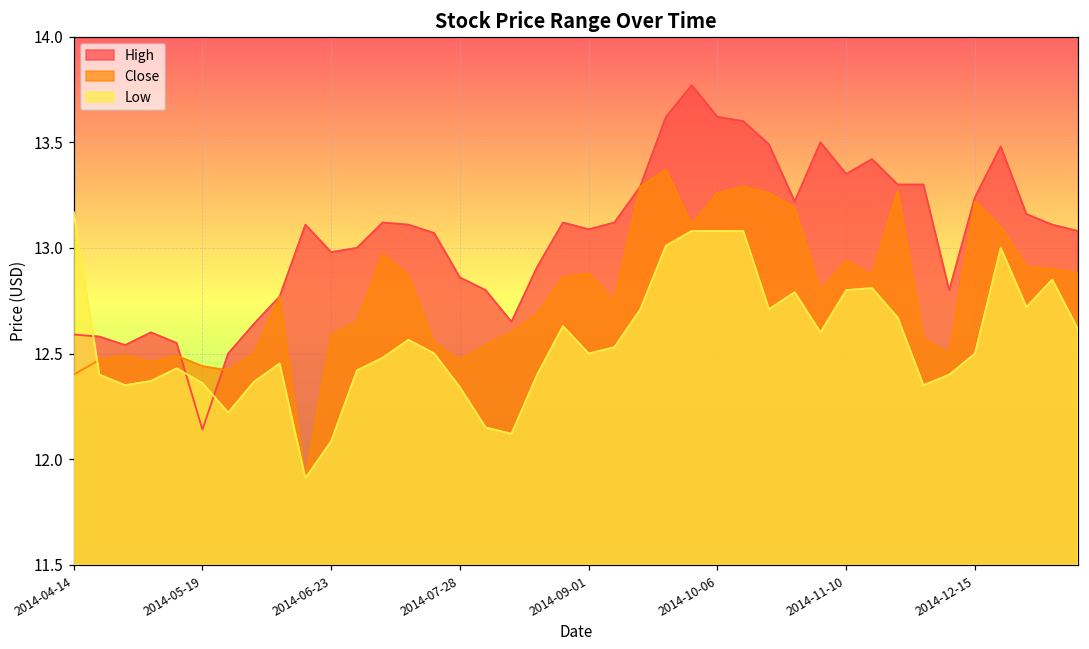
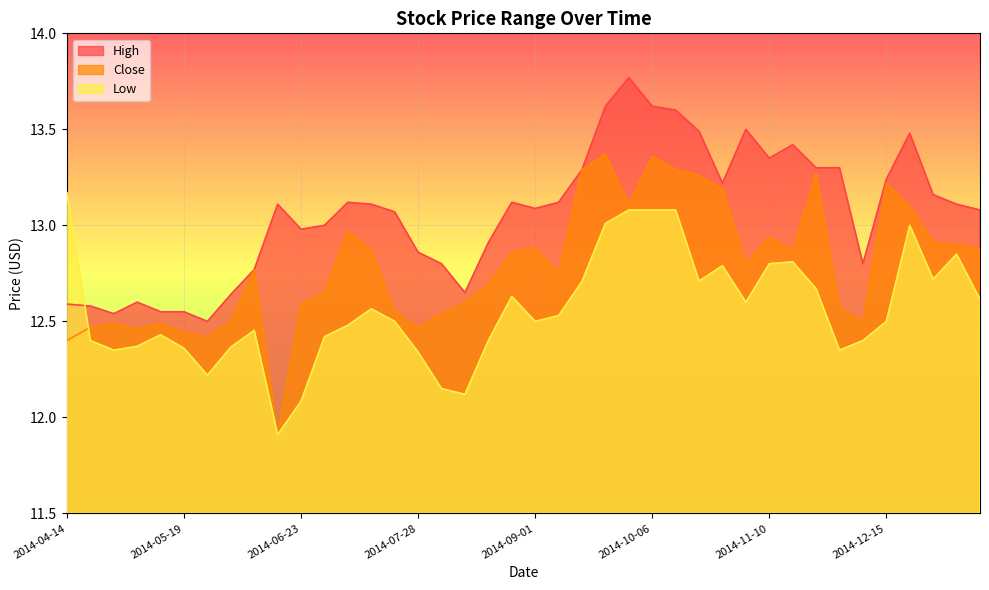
High, 2014-05-19: 12.14 -> 12.55
Close, 2014-10-06: 13.26 -> 13.36
